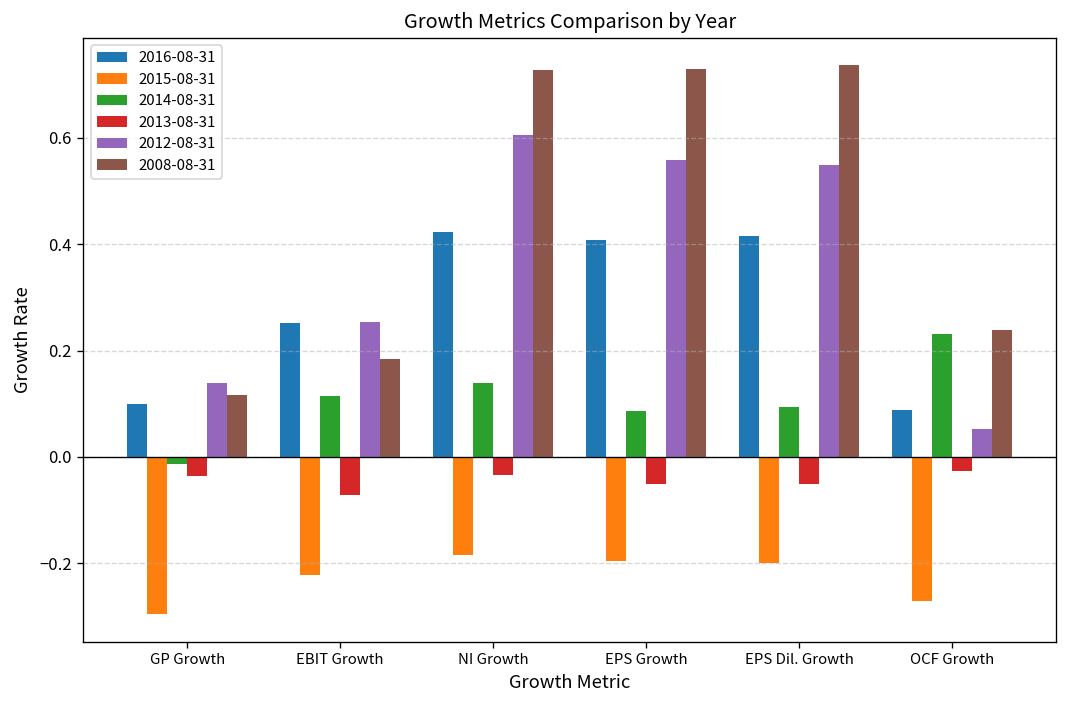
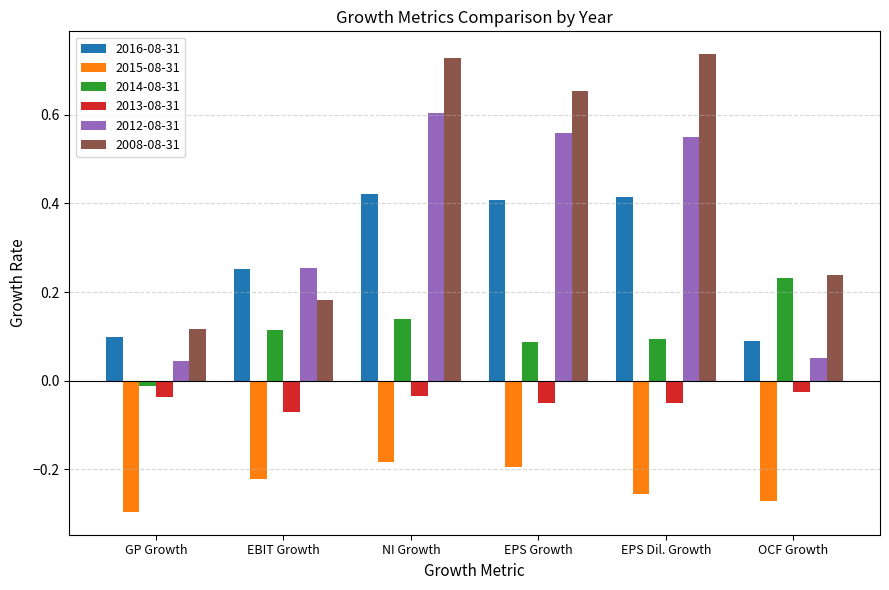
2012-08-31, GP Growth: 0.14 -> 0.04
2008-08-31, EPS Growth: 0.73 -> 0.65
2015-08-31, EPS Dil. Growth: -0.20 -> -0.26
